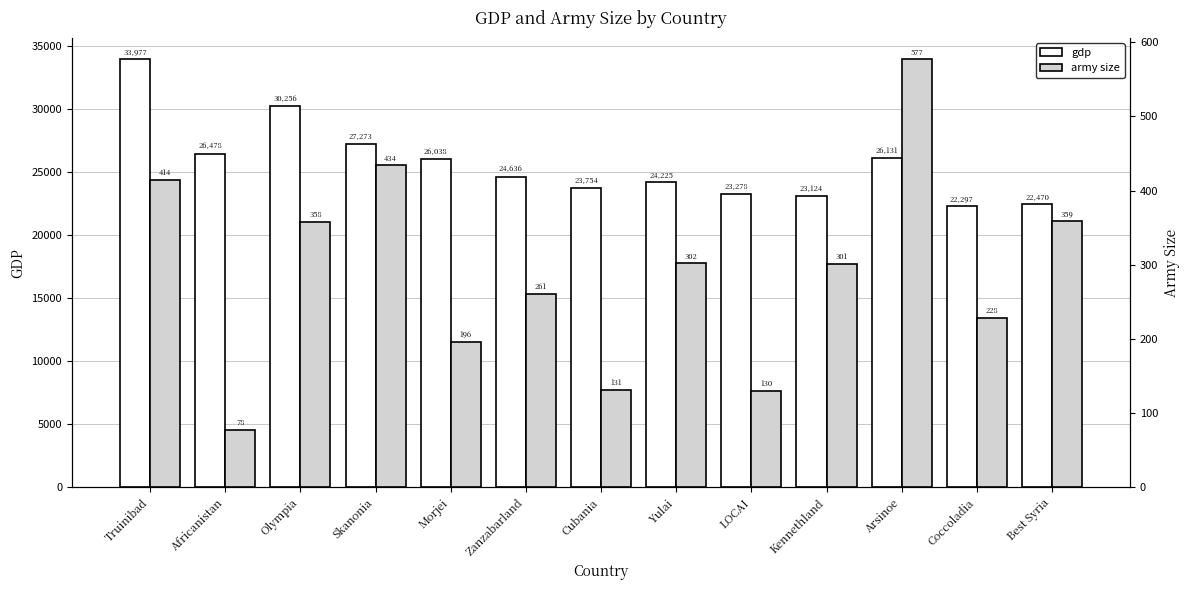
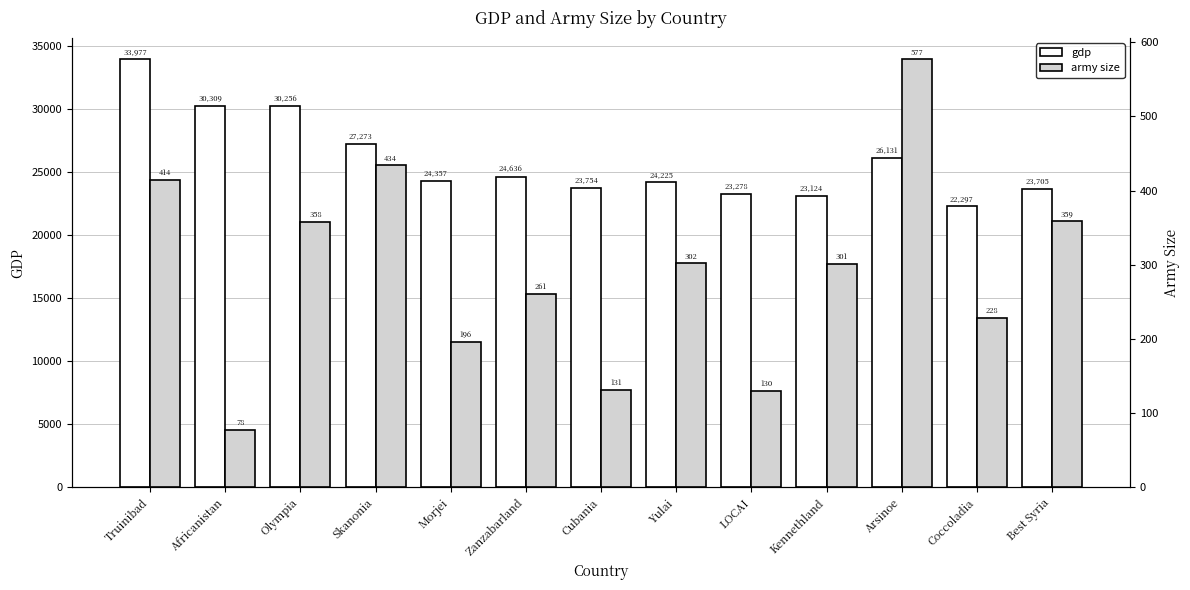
gdp, Africanistan: 26,478 -> 30,309
gdp, Morjei: 26,038 -> 24,357
gdp, Best Syria: 22,470 -> 23,705
